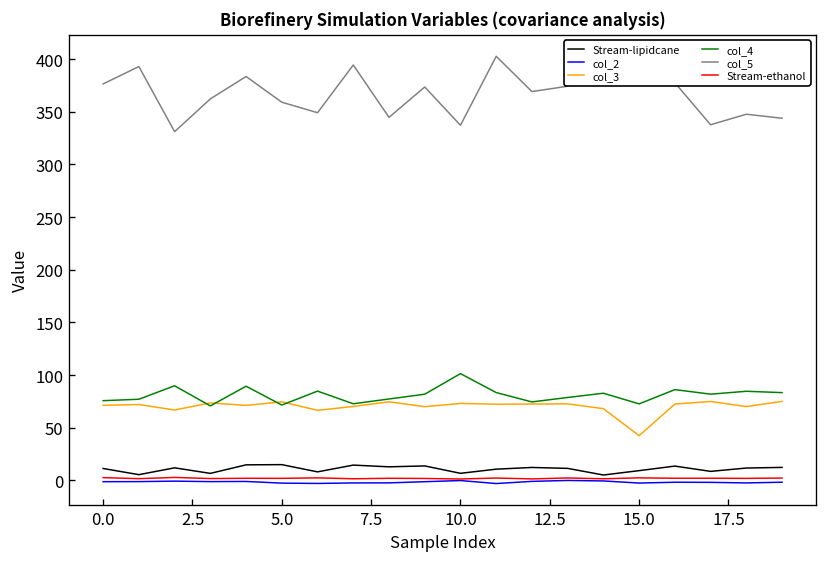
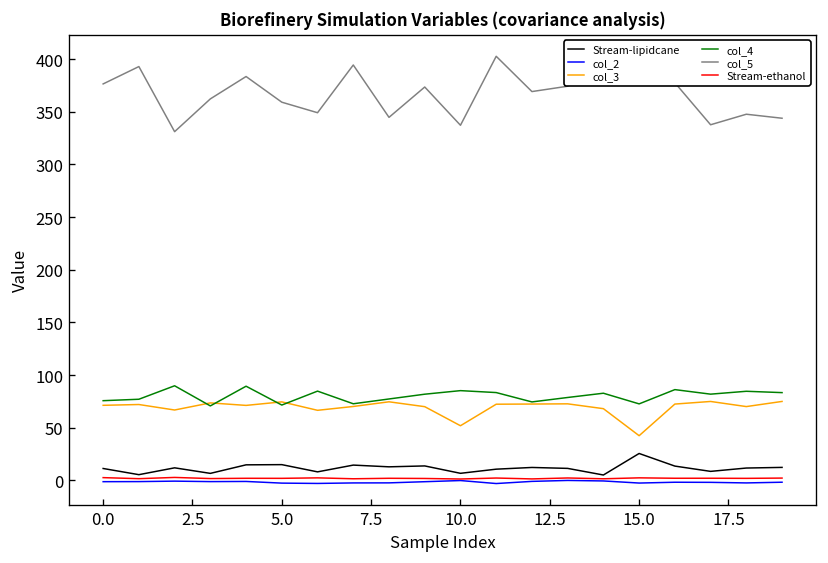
col_3, 10.0: 70 -> 50
col_4, 10.0: 100 -> 90
Stream-lipidcane, 15.0: 10 -> 30
